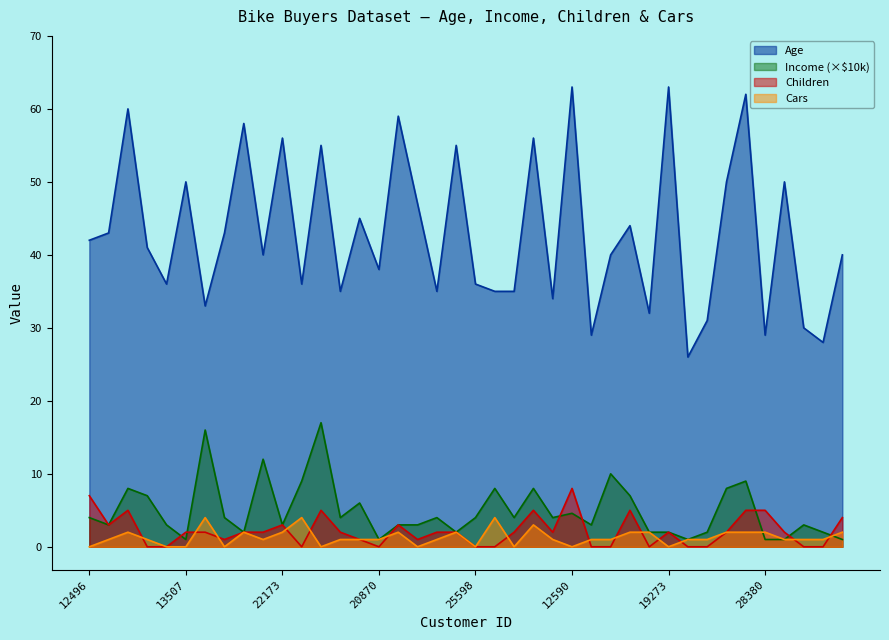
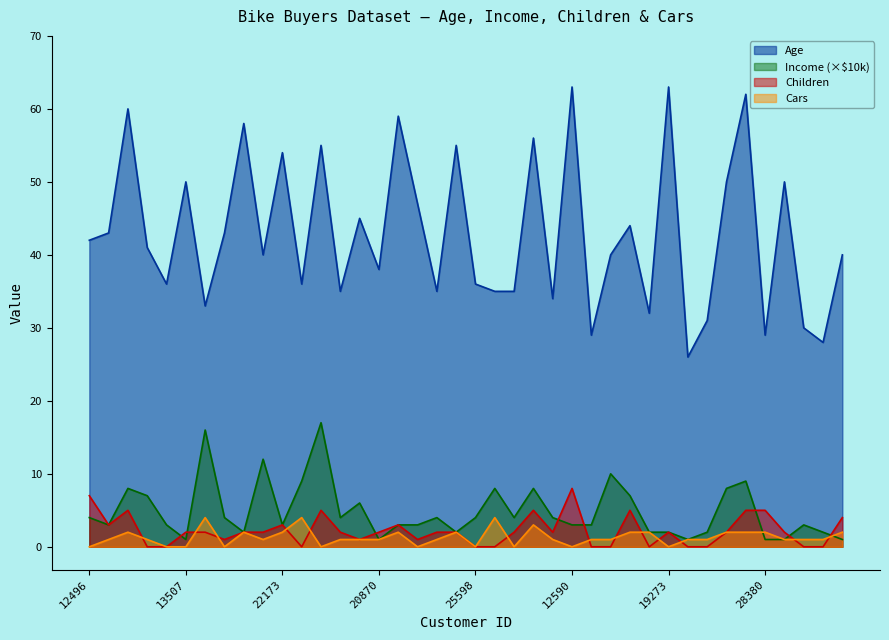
Age, 22173: 56 -> 54
Children, 20870: 0 -> 2
Income (×$10k), 12590: 5 -> 3
